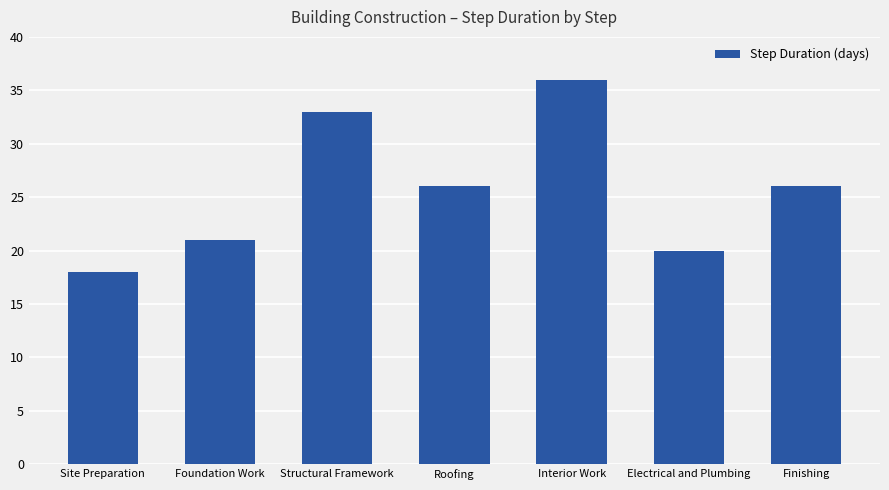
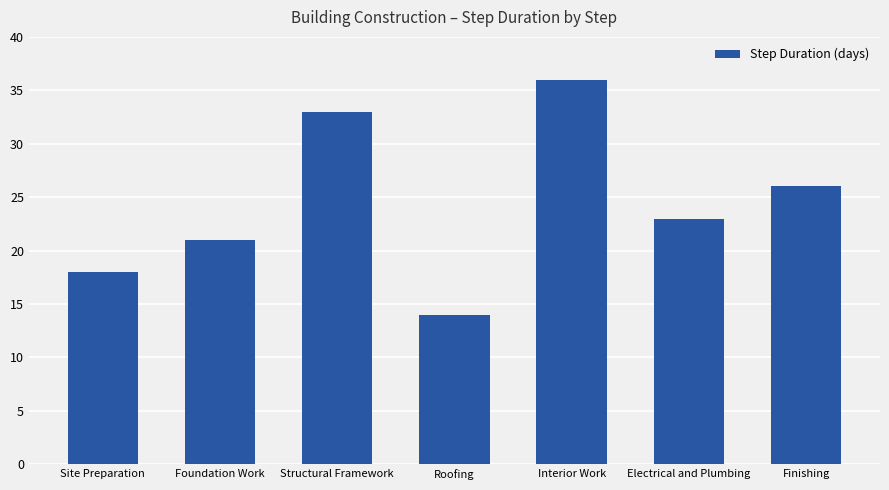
Roofing: 26 -> 14
Electrical and Plumbing: 20 -> 23
